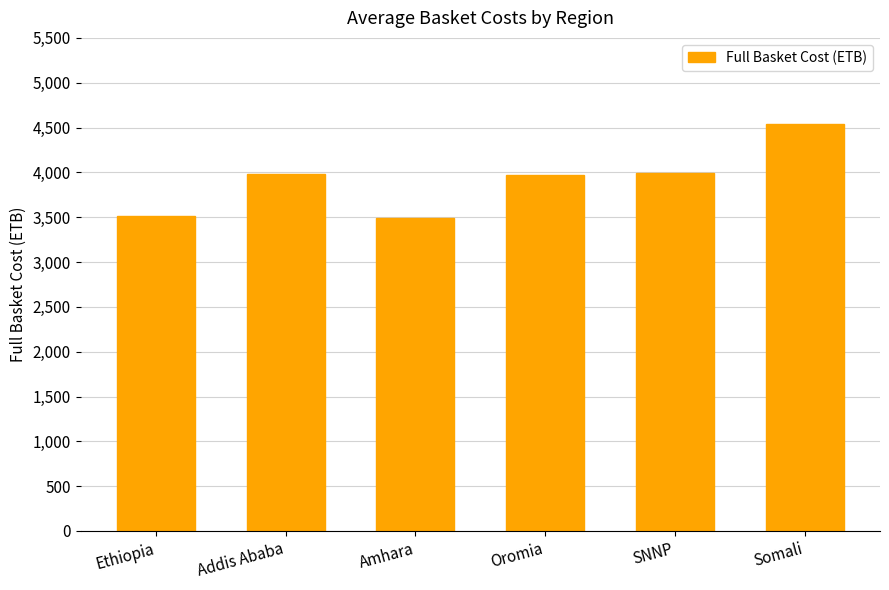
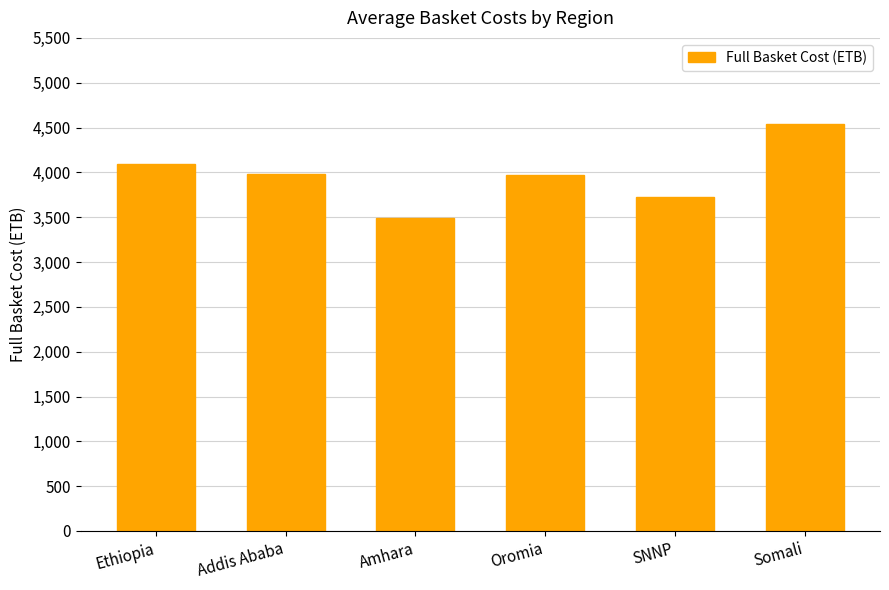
Ethiopia: 3,500 -> 4,100
SNNP: 4,000 -> 3,700
